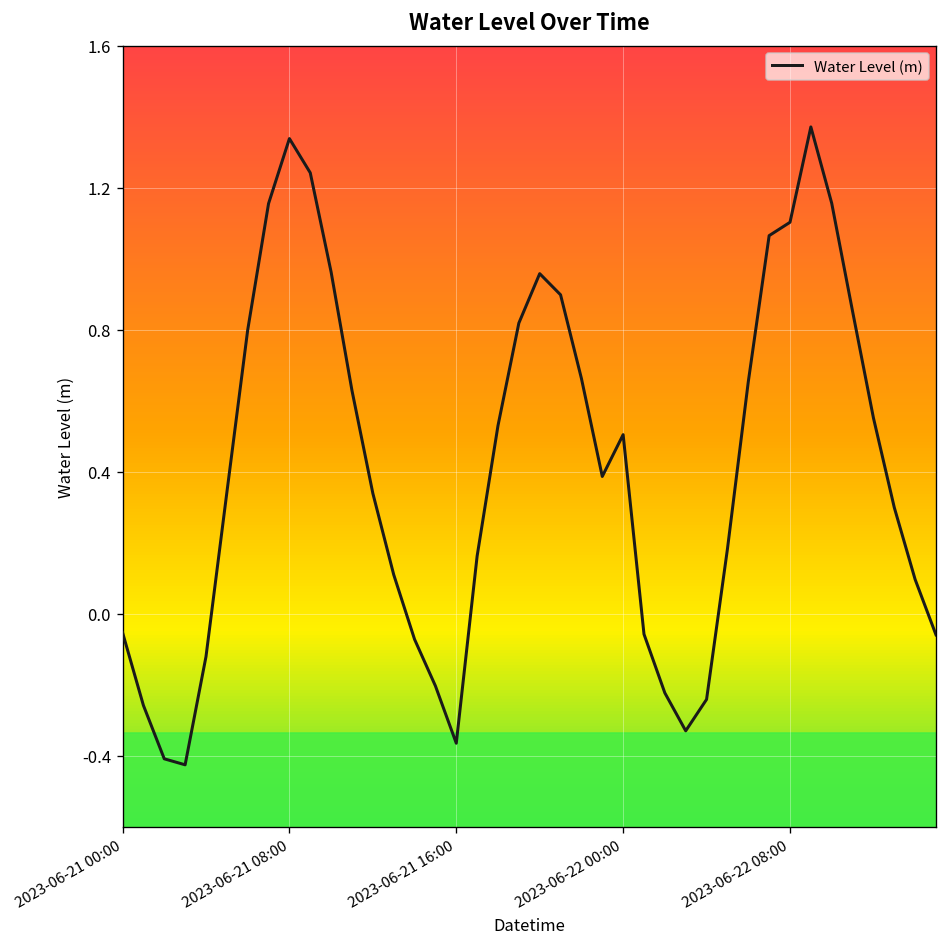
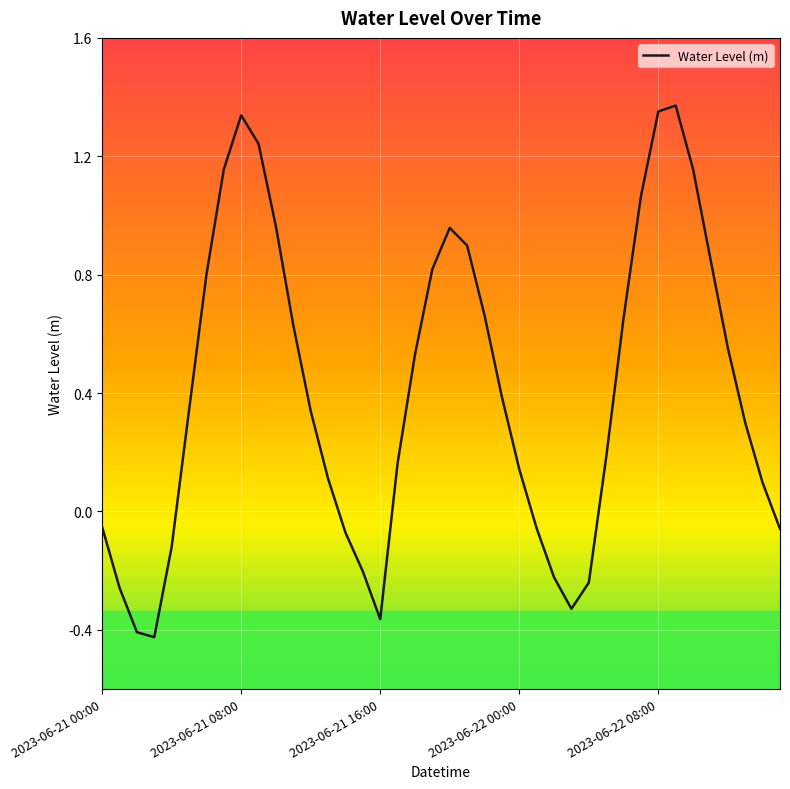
2023-06-22 00:00: 0.50 -> 0.14
2023-06-22 08:00: 1.10 -> 1.35
